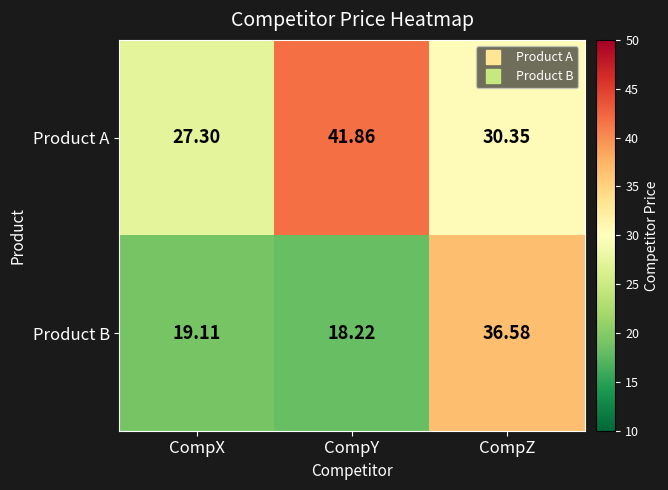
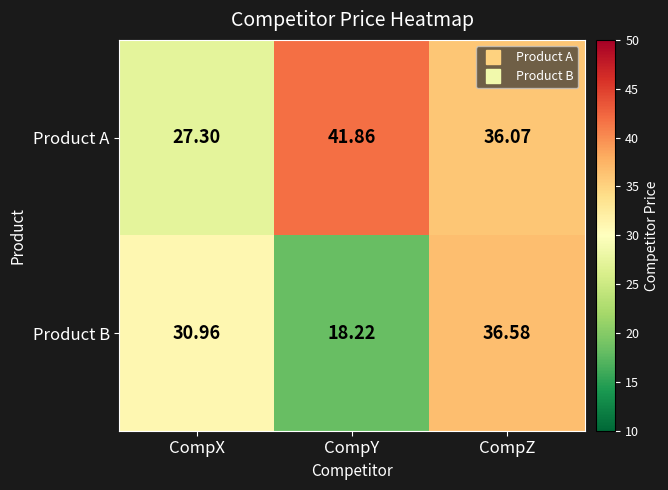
Product A, CompZ: 30.35 -> 36.07
Product B, CompX: 19.11 -> 30.96
